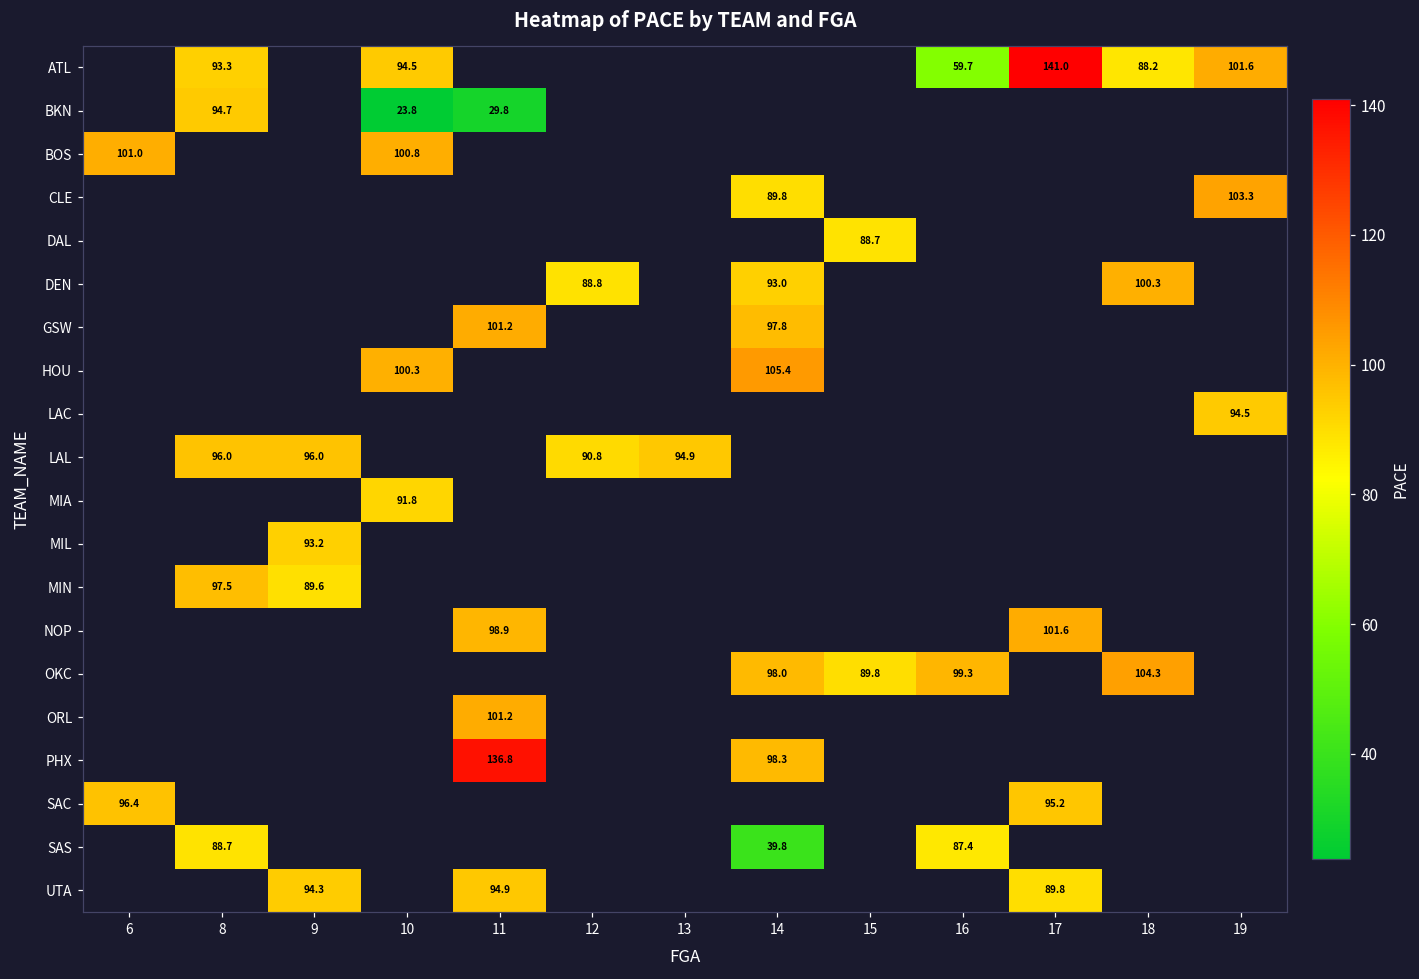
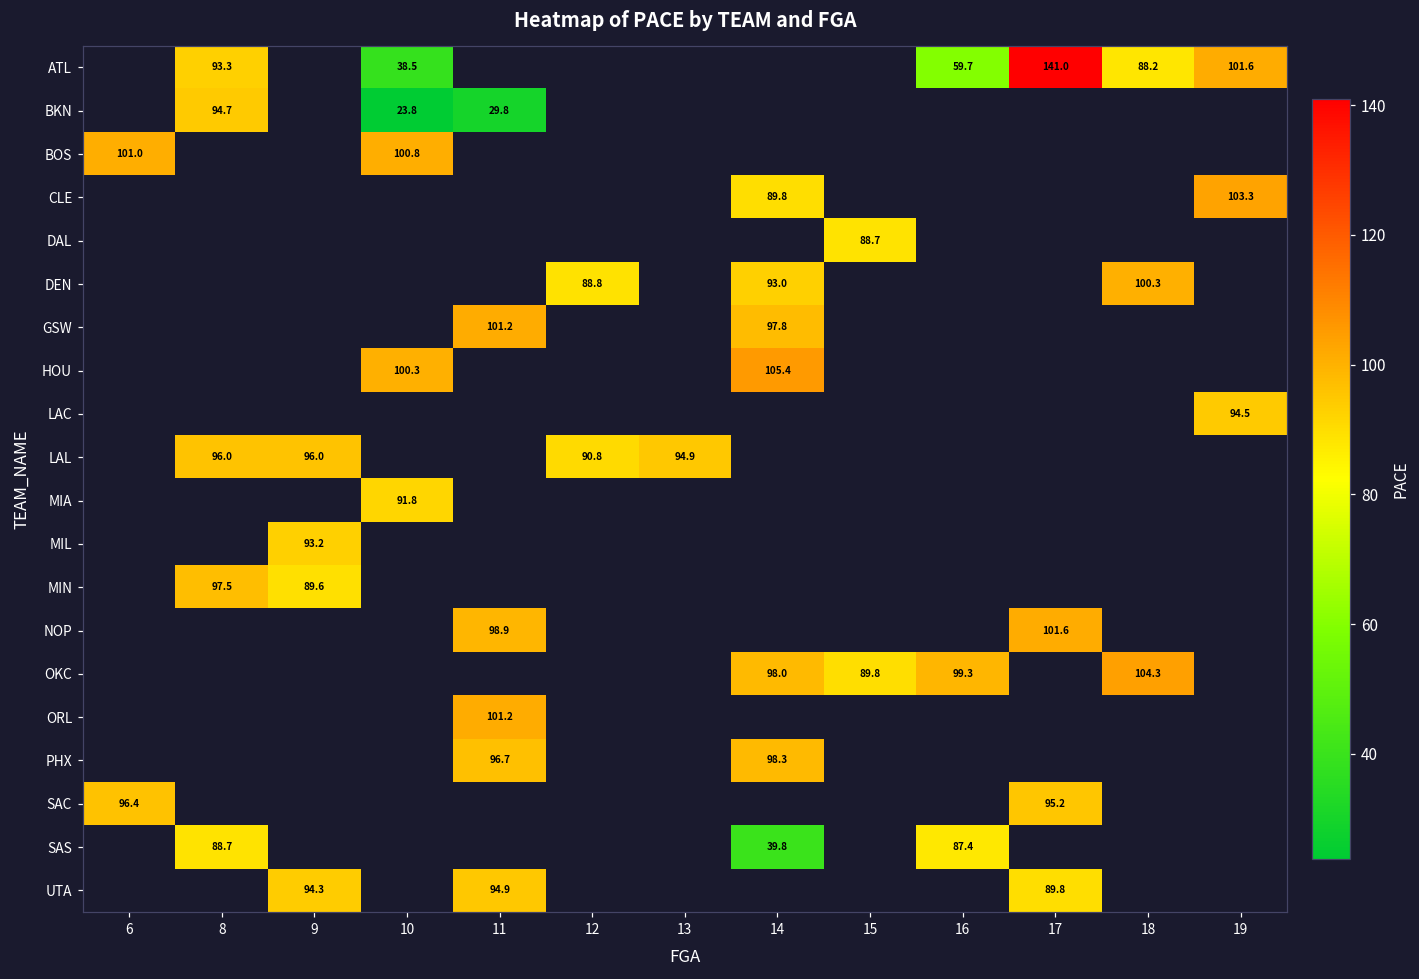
ATL, 10: 94.5 -> 38.5
PHX, 11: 136.8 -> 96.7
